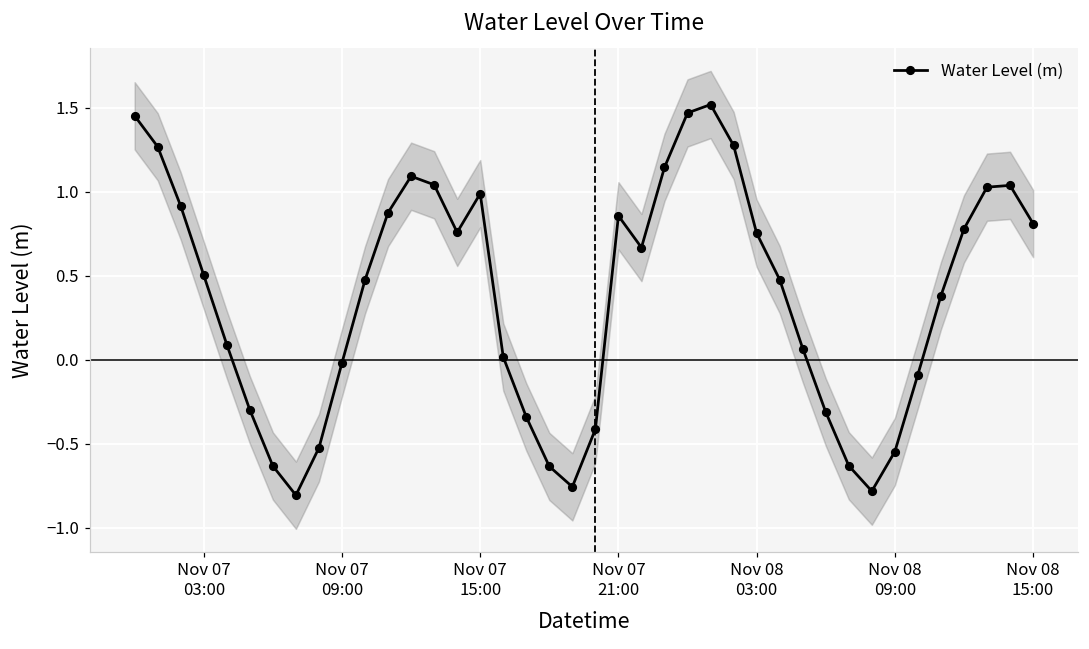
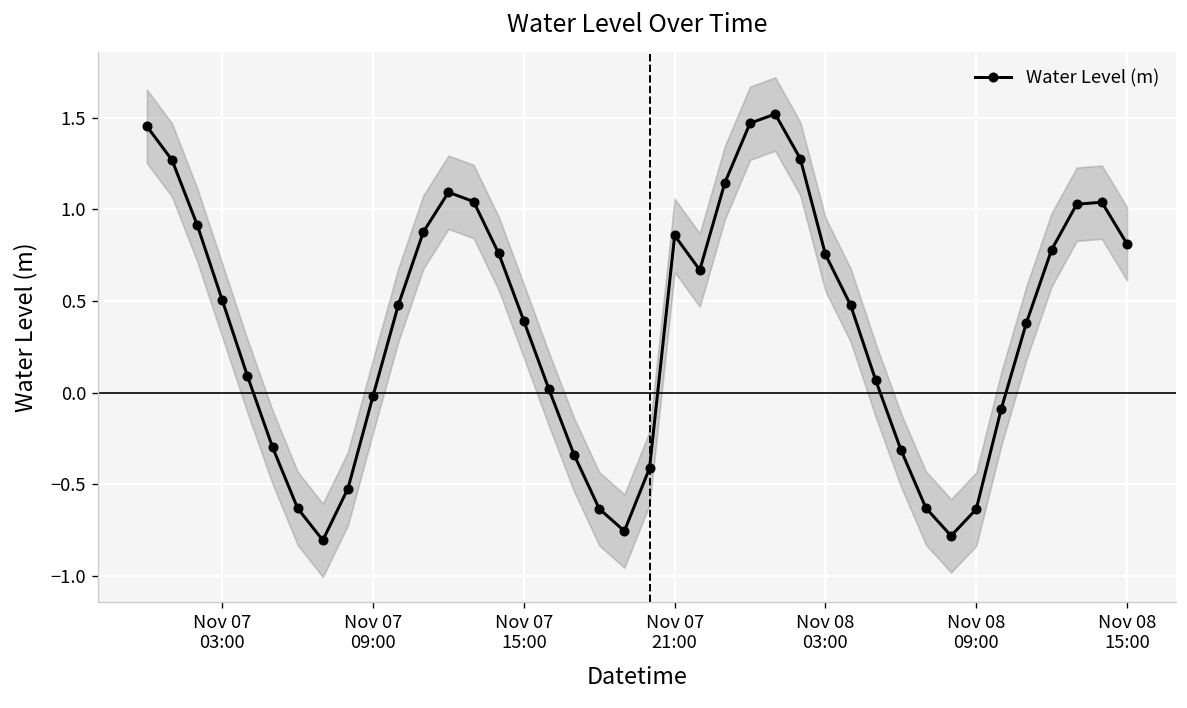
Water Level (m), Nov 07 15:00: 0.99 -> 0.39
Water Level (m), Nov 08 09:00: -0.55 -> -0.64
